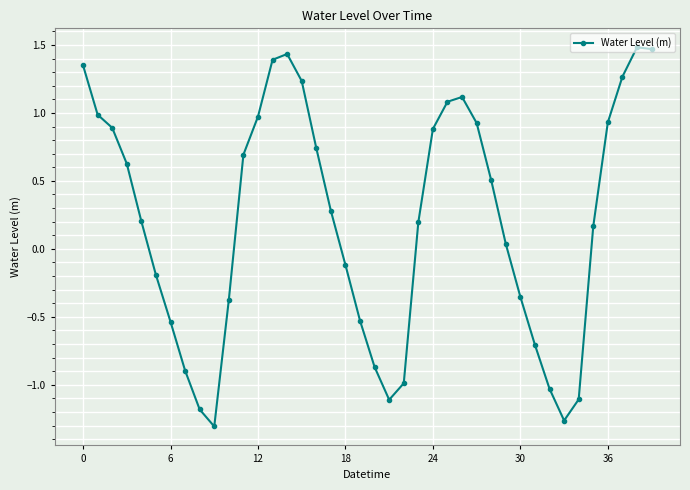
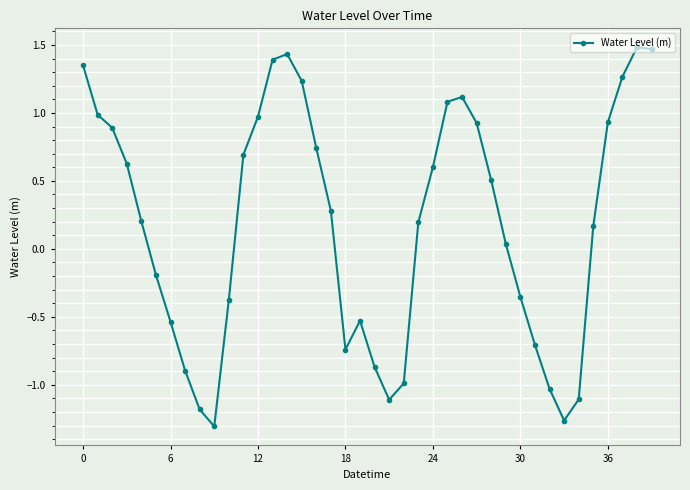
18: -0.12 -> -0.74
24: 0.88 -> 0.60
